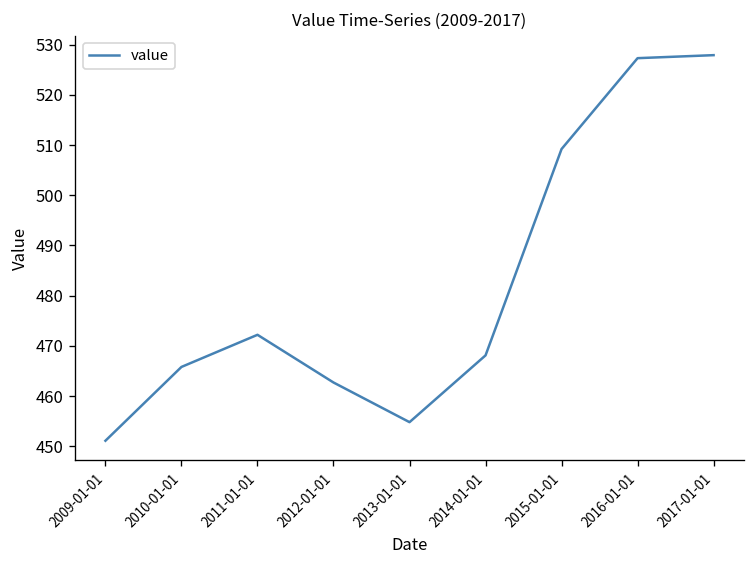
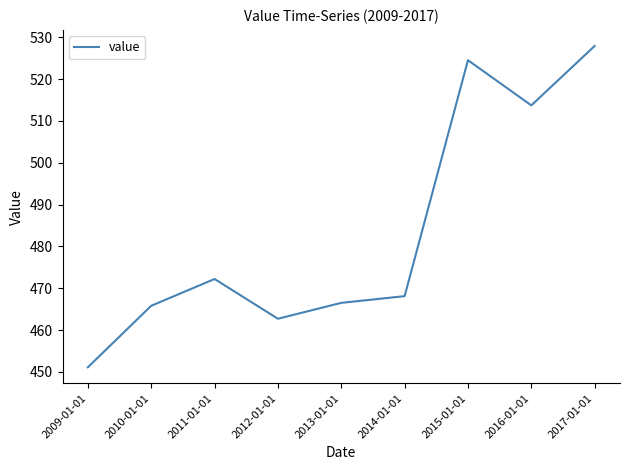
2013-01-01: 455 -> 467
2015-01-01: 509 -> 525
2016-01-01: 527 -> 514
